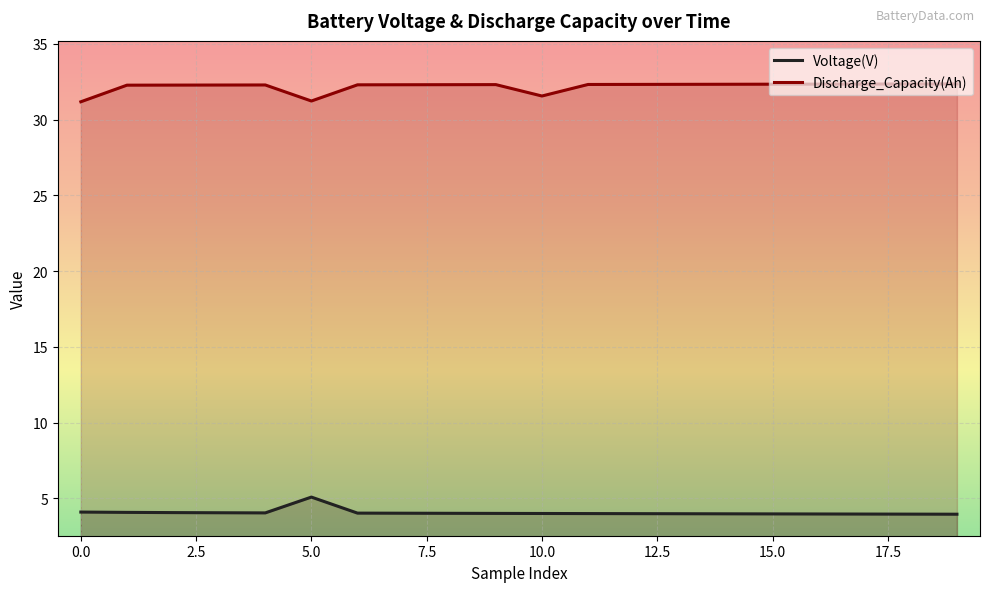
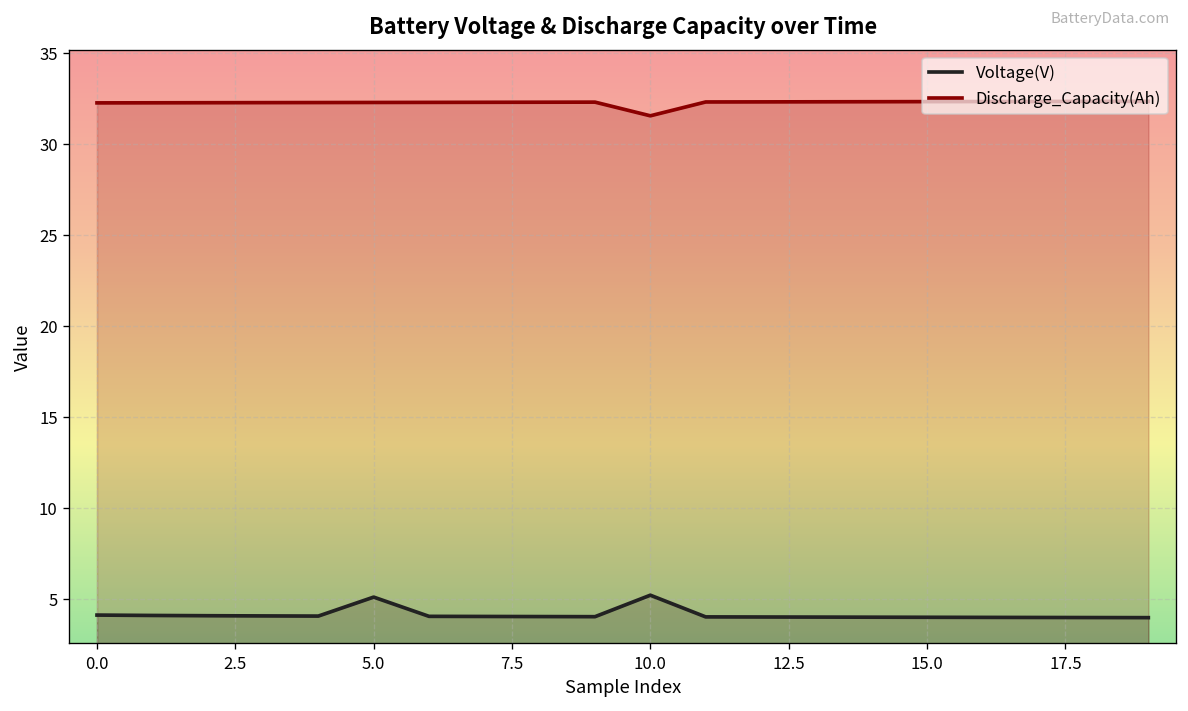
Discharge_Capacity(Ah), 0.0: 31.2 -> 32.3
Discharge_Capacity(Ah), 5.0: 31.2 -> 32.3
Voltage(V), 10.0: 4.0 -> 5.2
